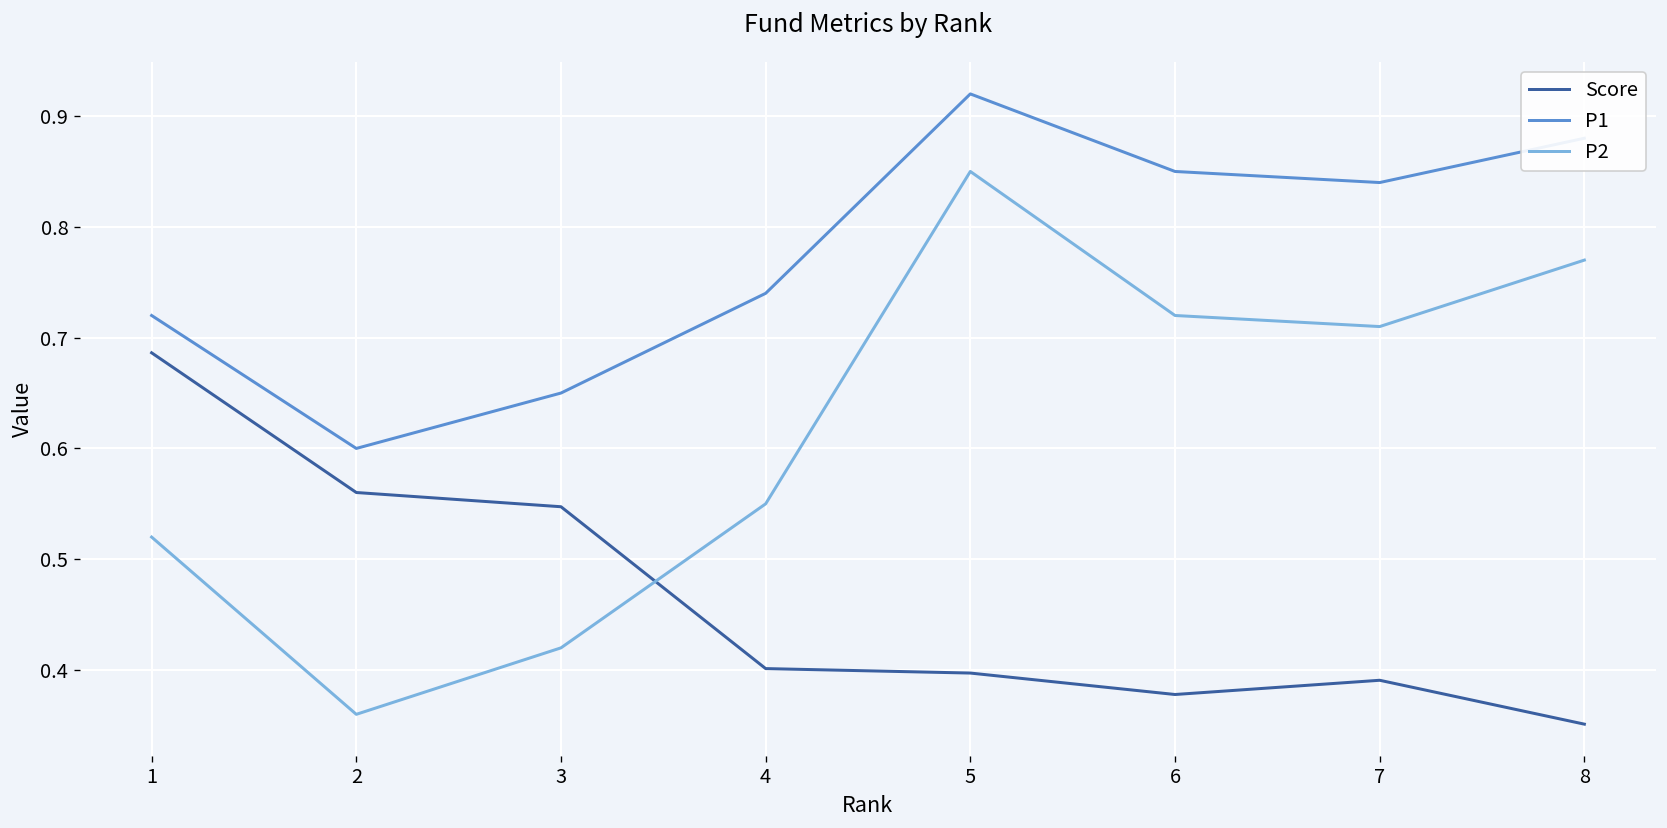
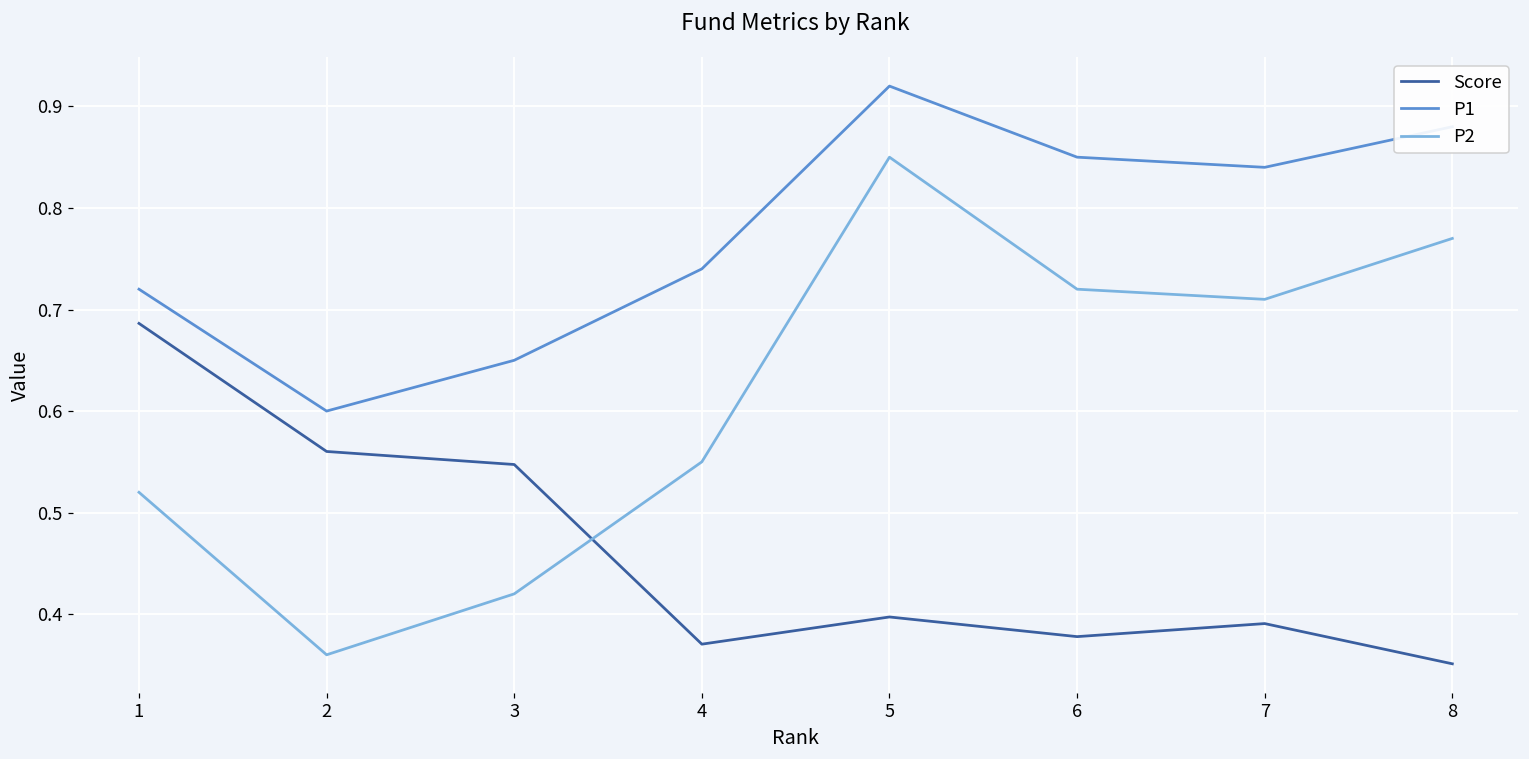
Score, 4: 0.40 -> 0.37
